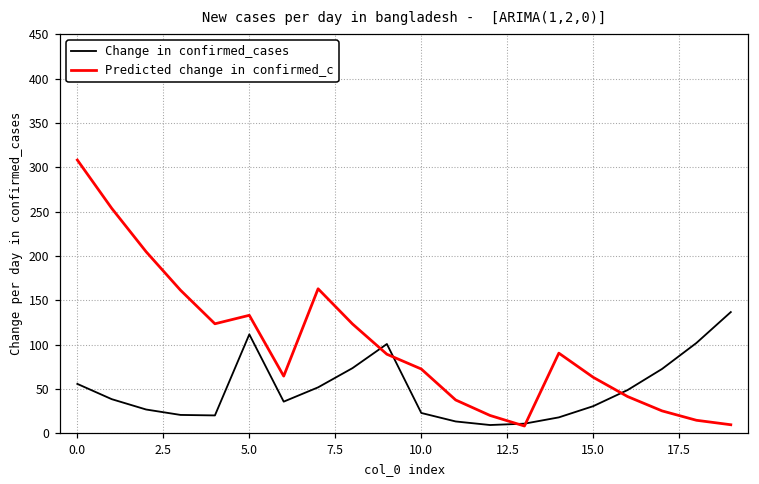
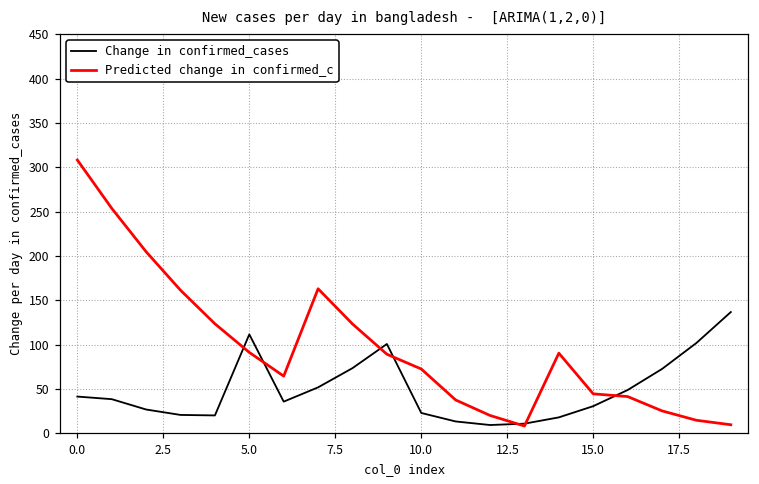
Change in confirmed_cases, 0.0: 60 -> 40
Predicted change in confirmed_c, 5.0: 130 -> 90
Predicted change in confirmed_c, 15.0: 60 -> 40
